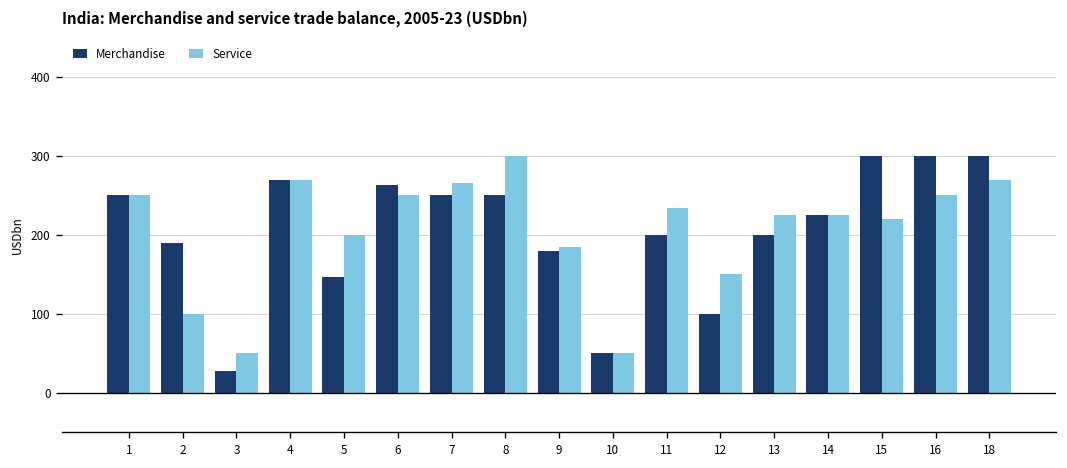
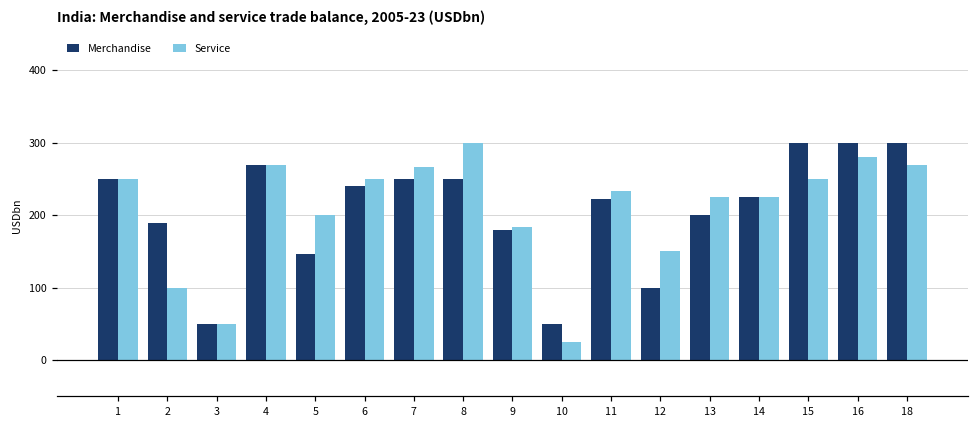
Merchandise, 3: 30 -> 50
Merchandise, 6: 260 -> 240
Service, 10: 50 -> 30
Merchandise, 11: 200 -> 220
Service, 15: 220 -> 250
Service, 16: 250 -> 280
